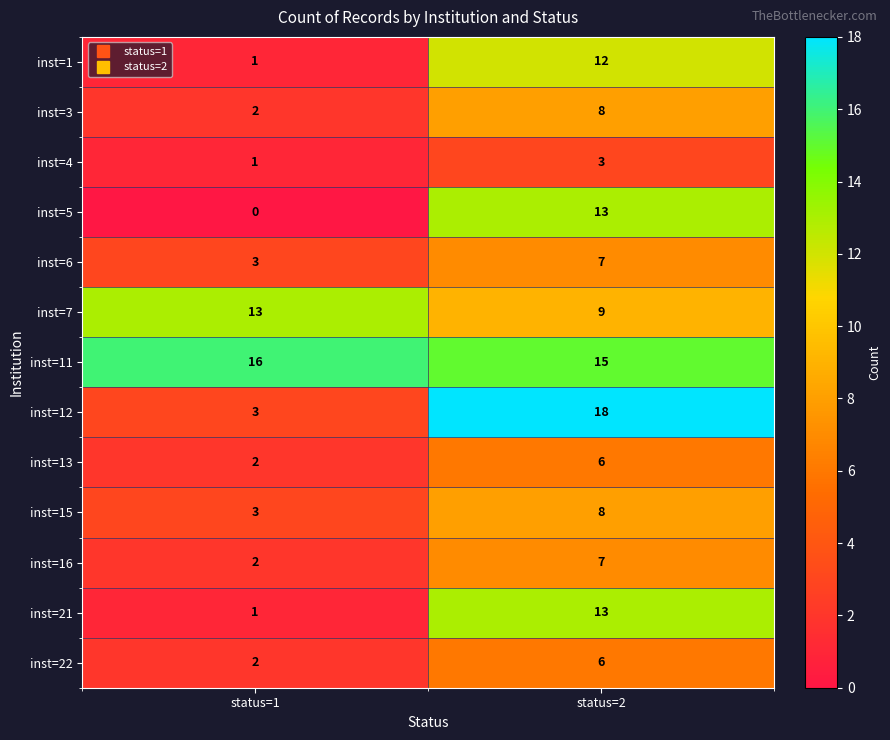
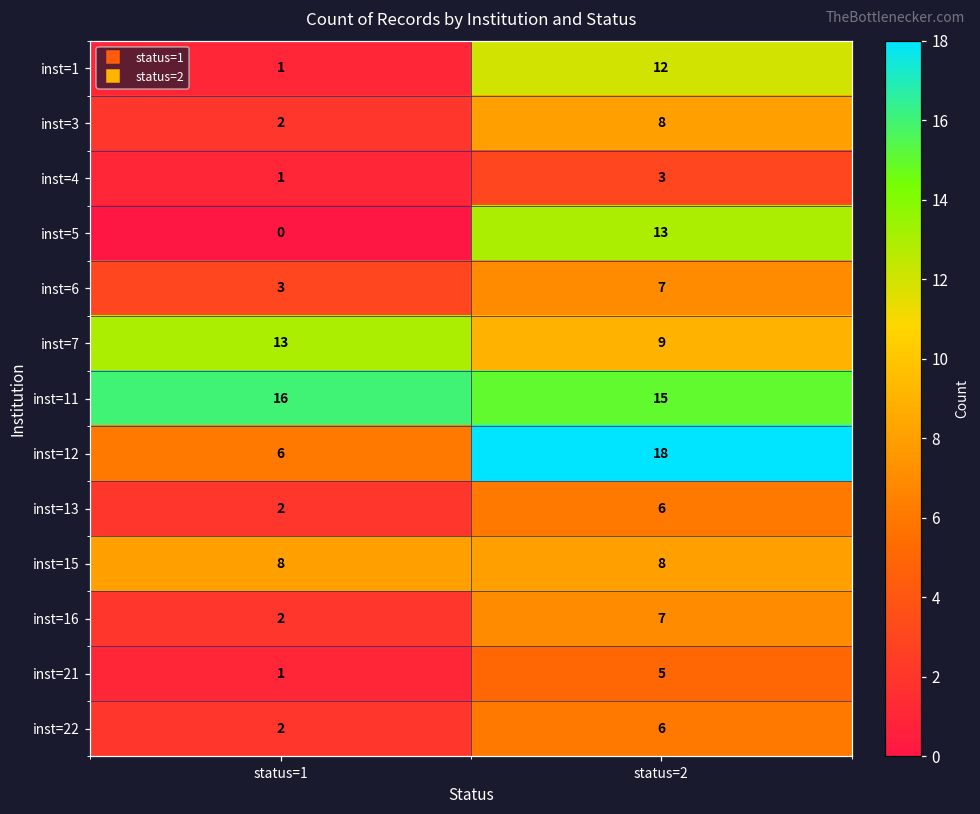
inst=12, status=1: 3 -> 6
inst=15, status=1: 3 -> 8
inst=21, status=2: 13 -> 5
